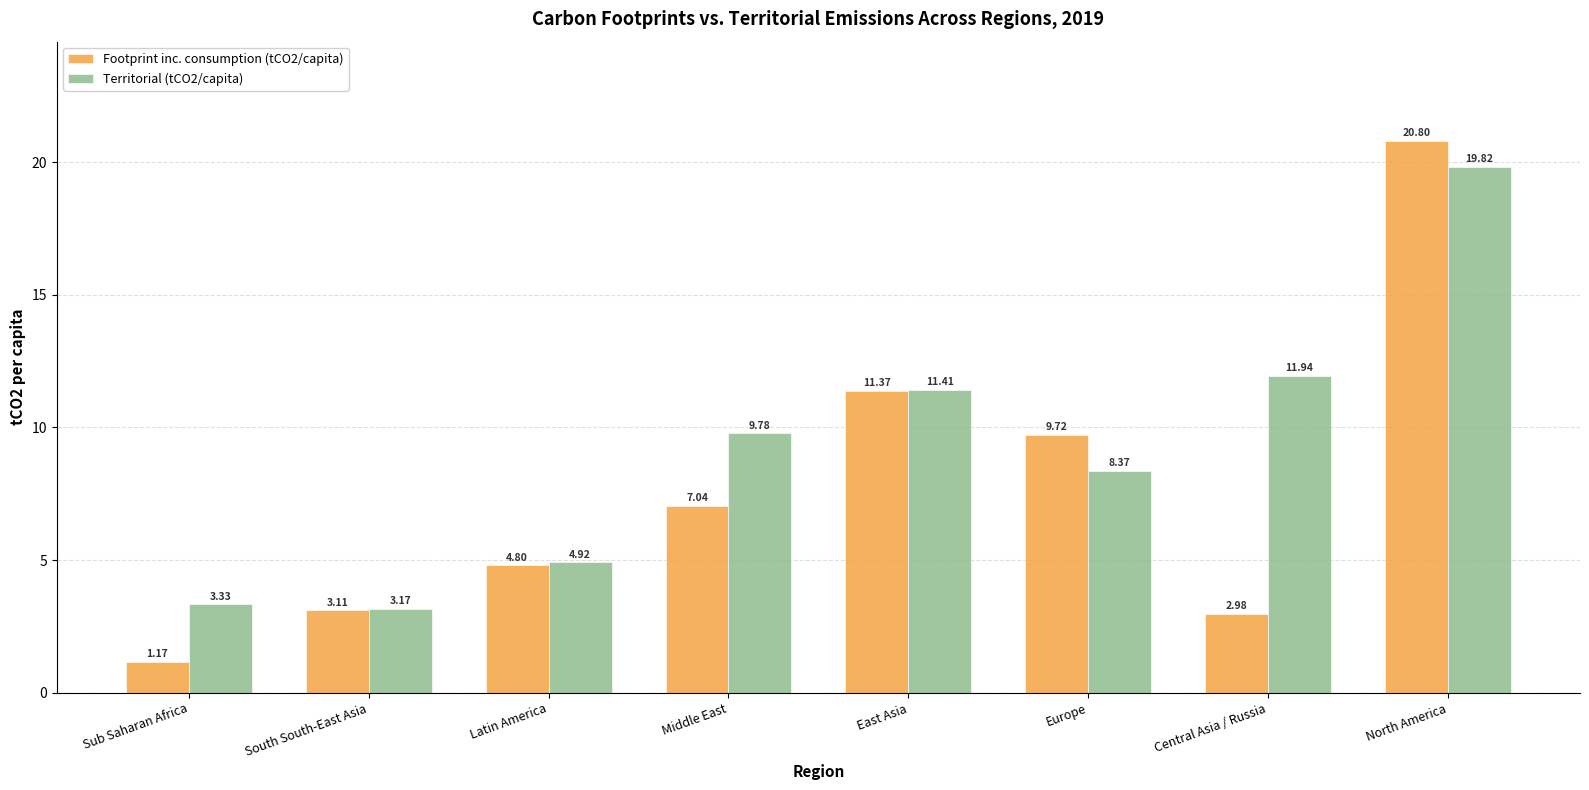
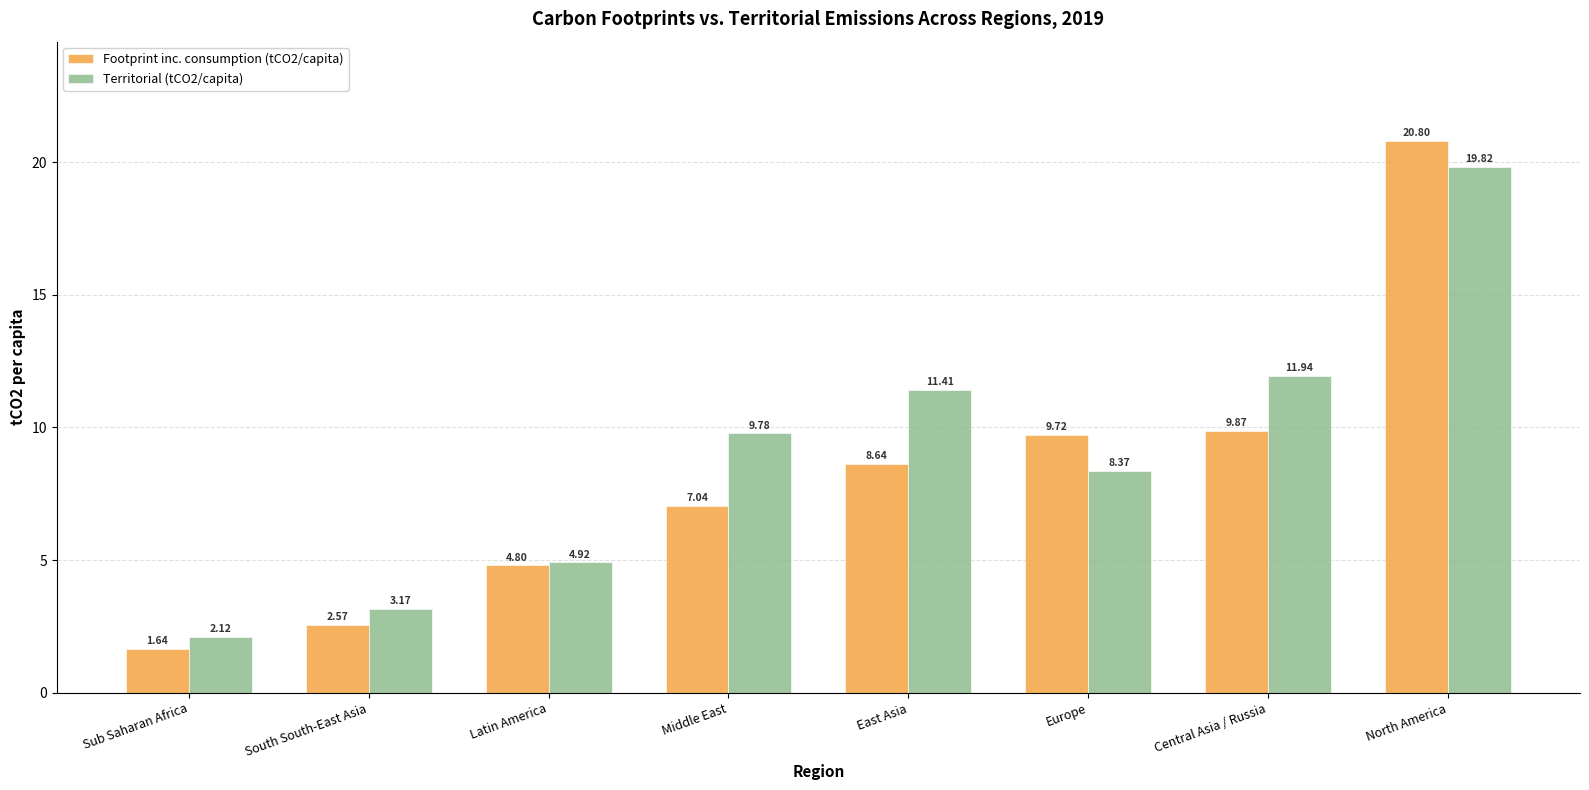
Footprint inc. consumption (tCO2/capita), Sub Saharan Africa: 1.17 -> 1.64
Territorial (tCO2/capita), Sub Saharan Africa: 3.33 -> 2.12
Footprint inc. consumption (tCO2/capita), South South-East Asia: 3.11 -> 2.57
Footprint inc. consumption (tCO2/capita), East Asia: 11.37 -> 8.64
Footprint inc. consumption (tCO2/capita), Central Asia / Russia: 2.98 -> 9.87
